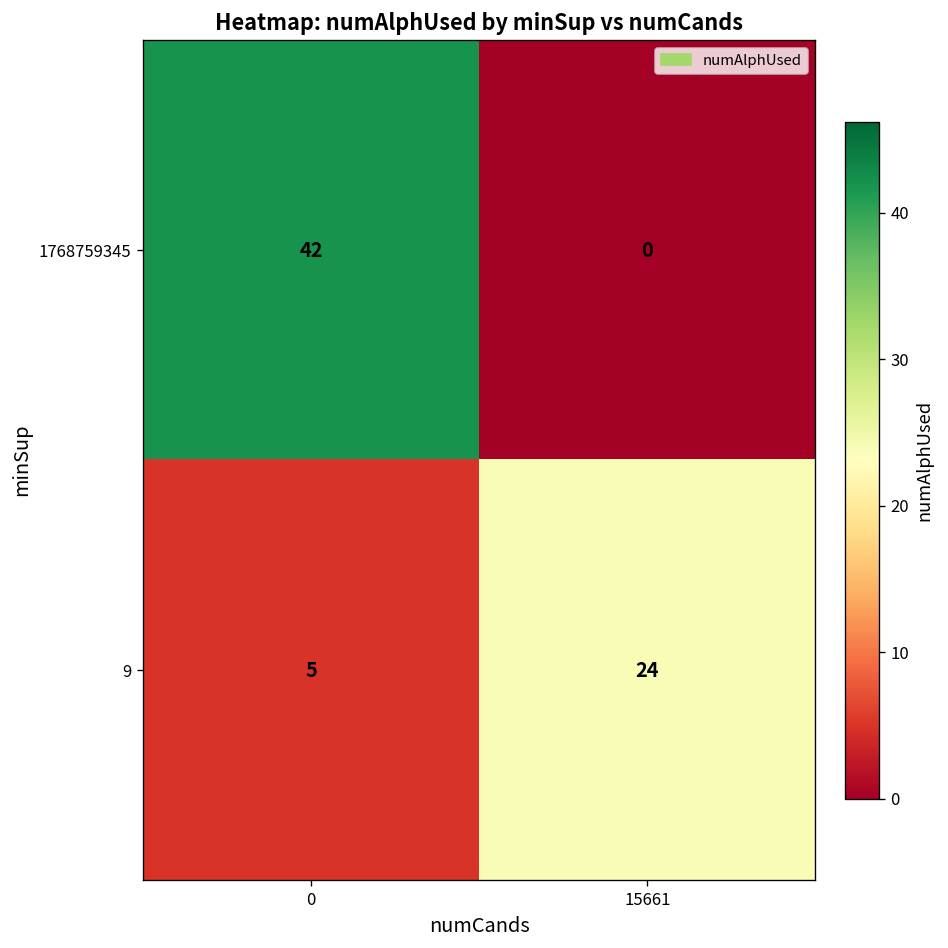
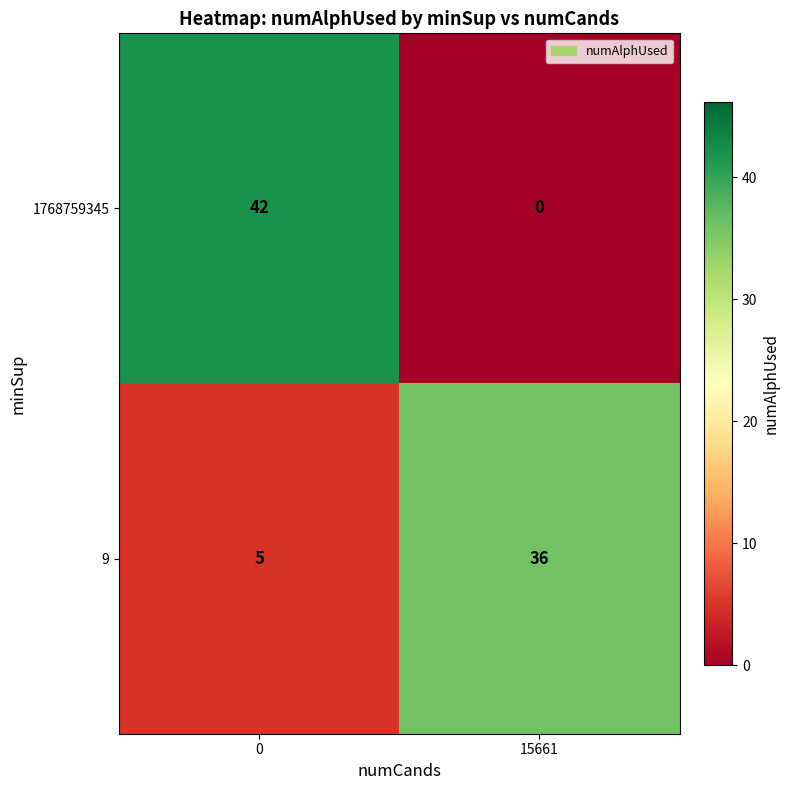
9, 15661: 24 -> 36
